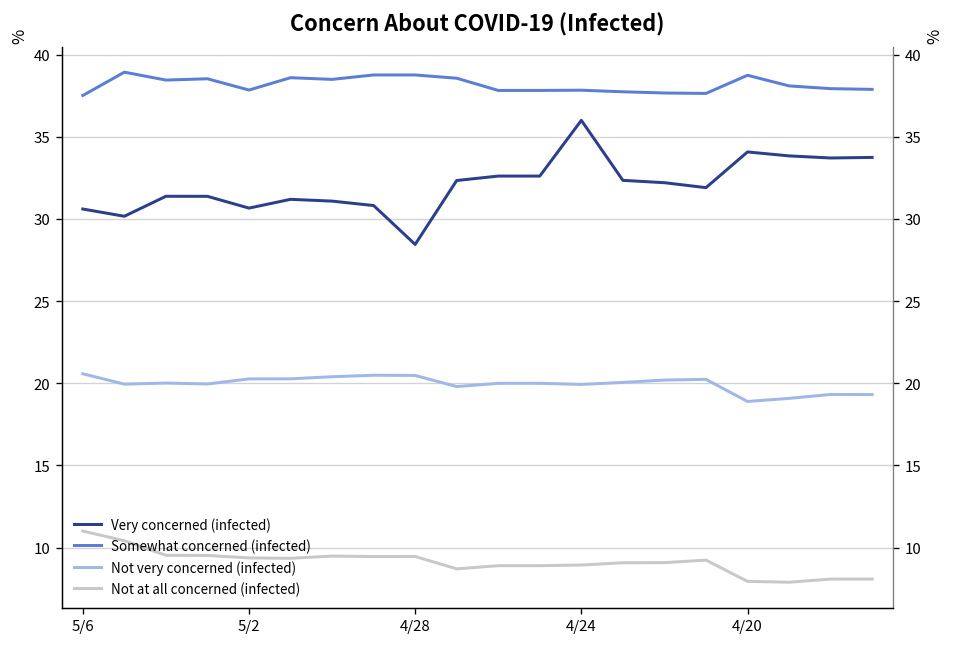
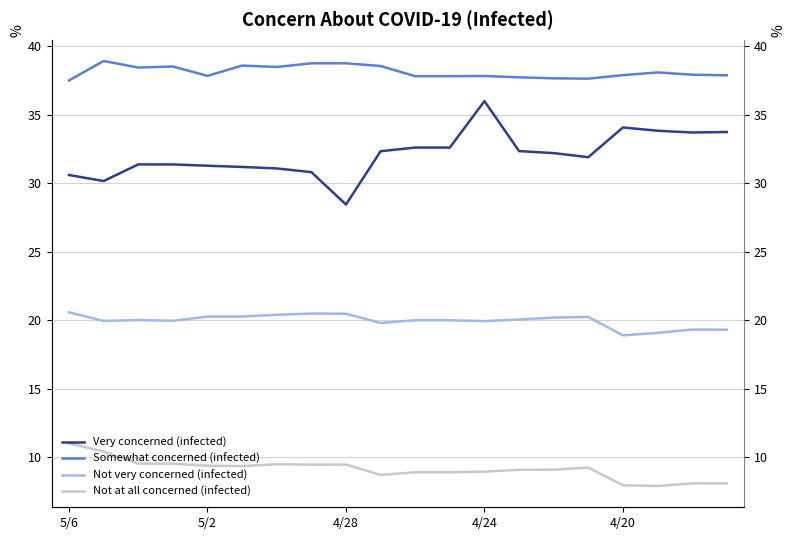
Very concerned (infected), 5/2: 30.7 -> 31.3
Somewhat concerned (infected), 4/20: 38.7 -> 37.9
